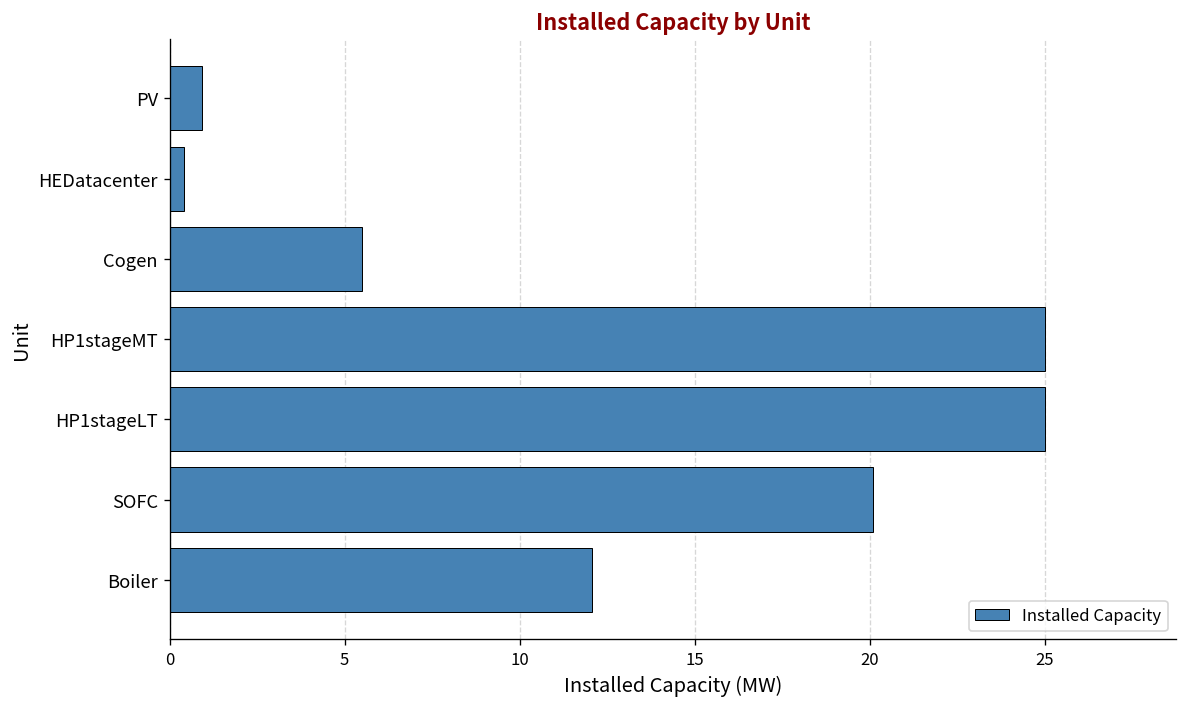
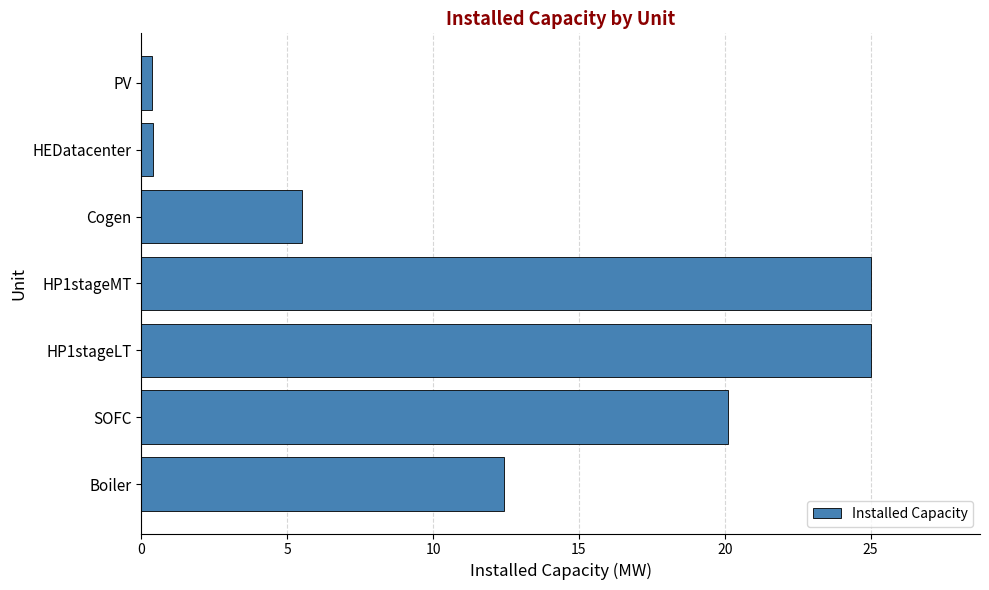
PV: 0.9 -> 0.4
Boiler: 12.1 -> 12.4
